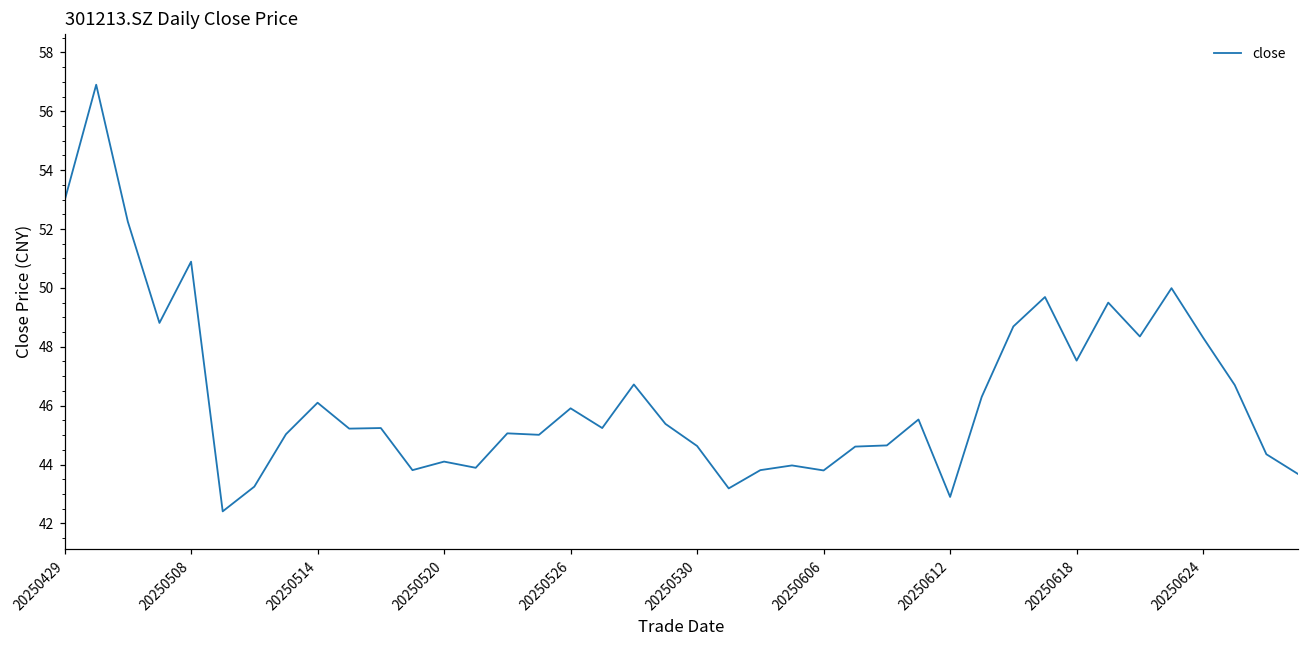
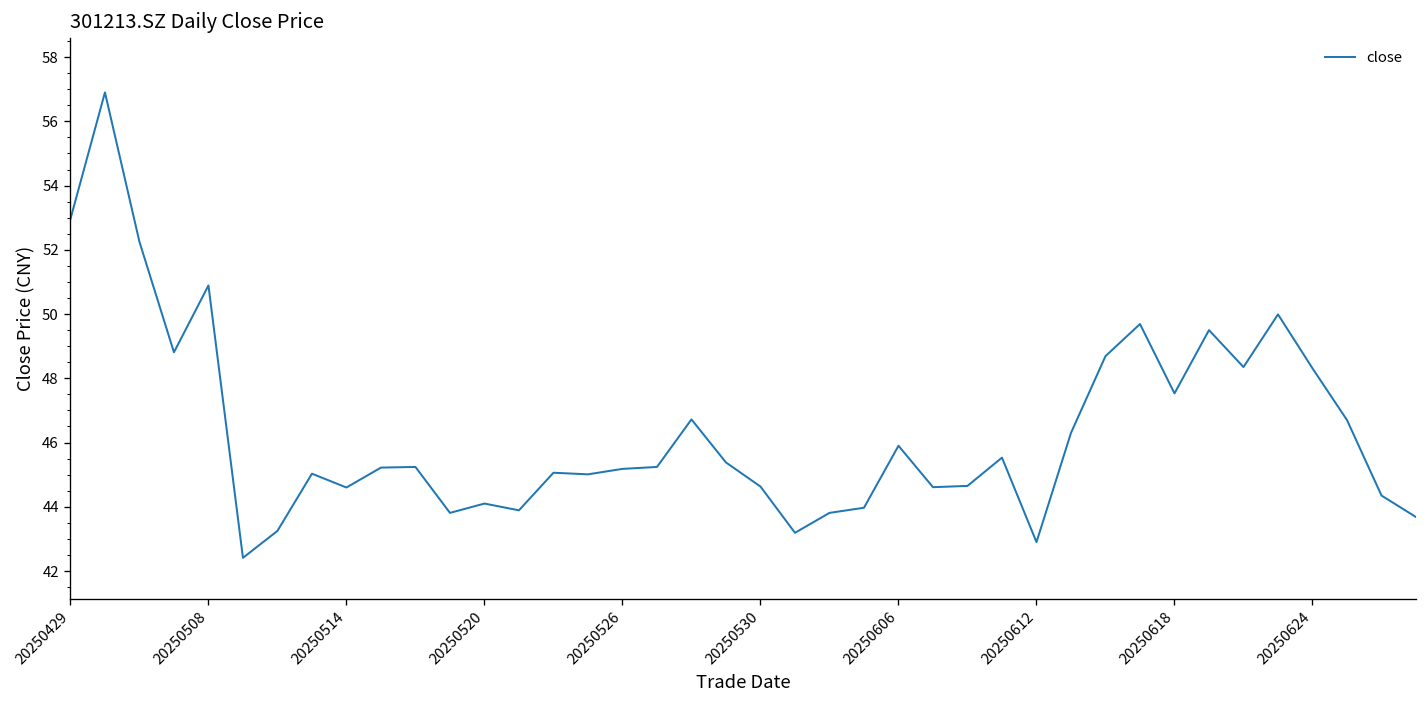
20250514: 46.1 -> 44.6
20250526: 45.9 -> 45.2
20250606: 43.8 -> 45.9
